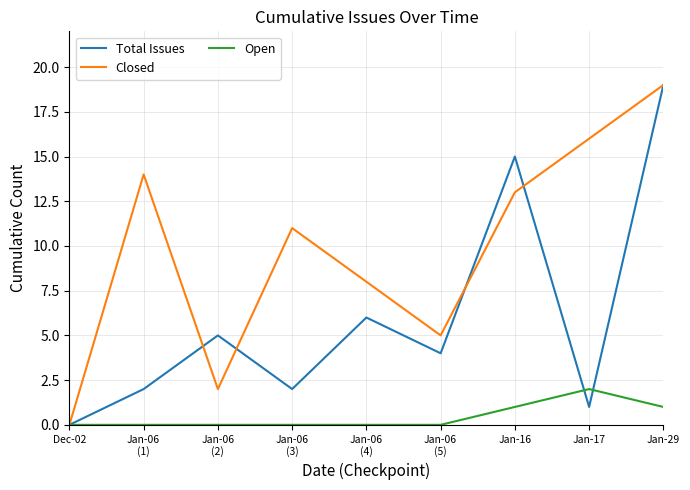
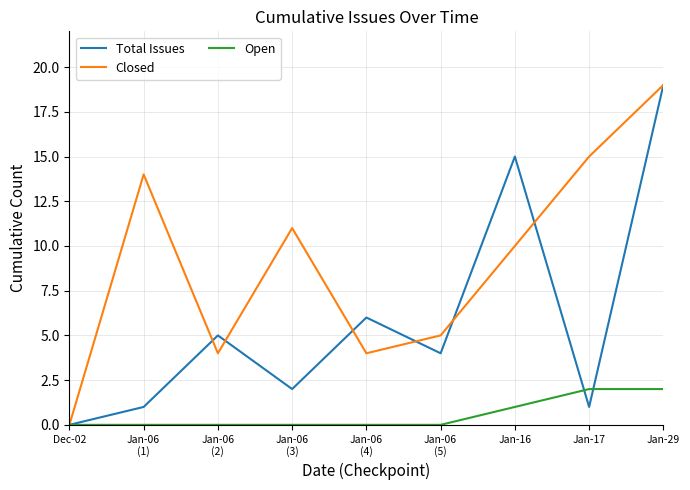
Total Issues, Jan-06 (1): 2 -> 1
Closed, Jan-06 (2): 2 -> 4
Closed, Jan-06 (4): 8 -> 4
Closed, Jan-16: 13 -> 10
Closed, Jan-17: 16 -> 15
Open, Jan-29: 1 -> 2
